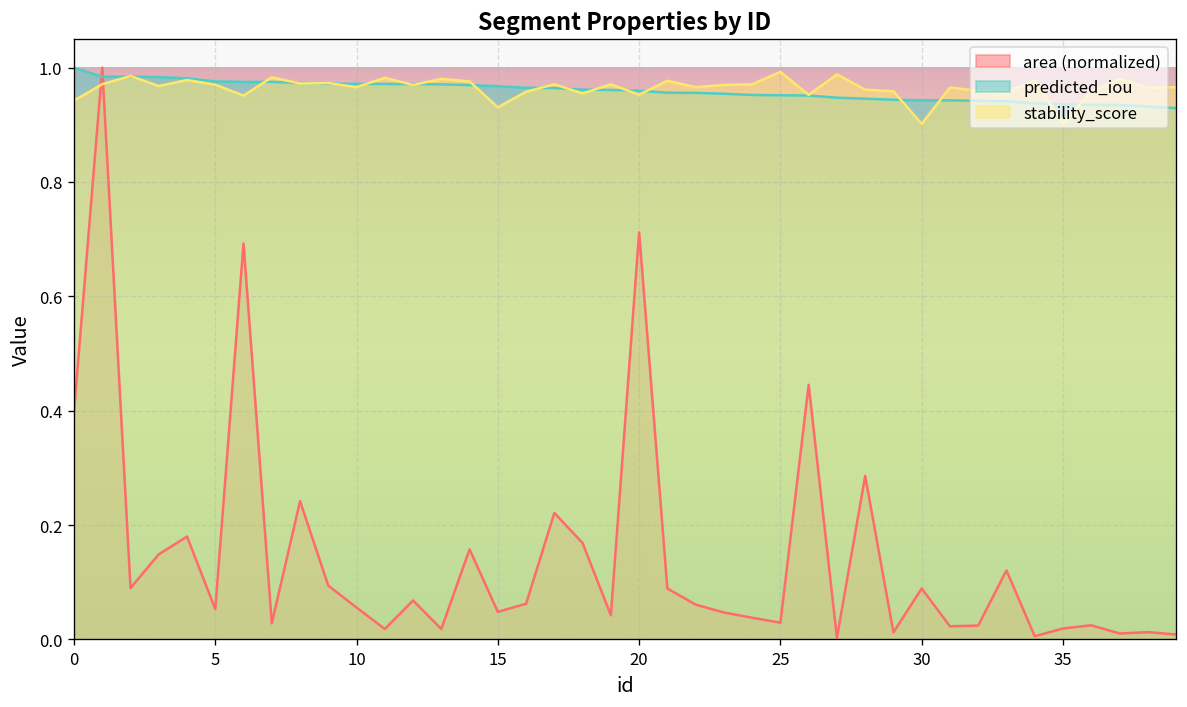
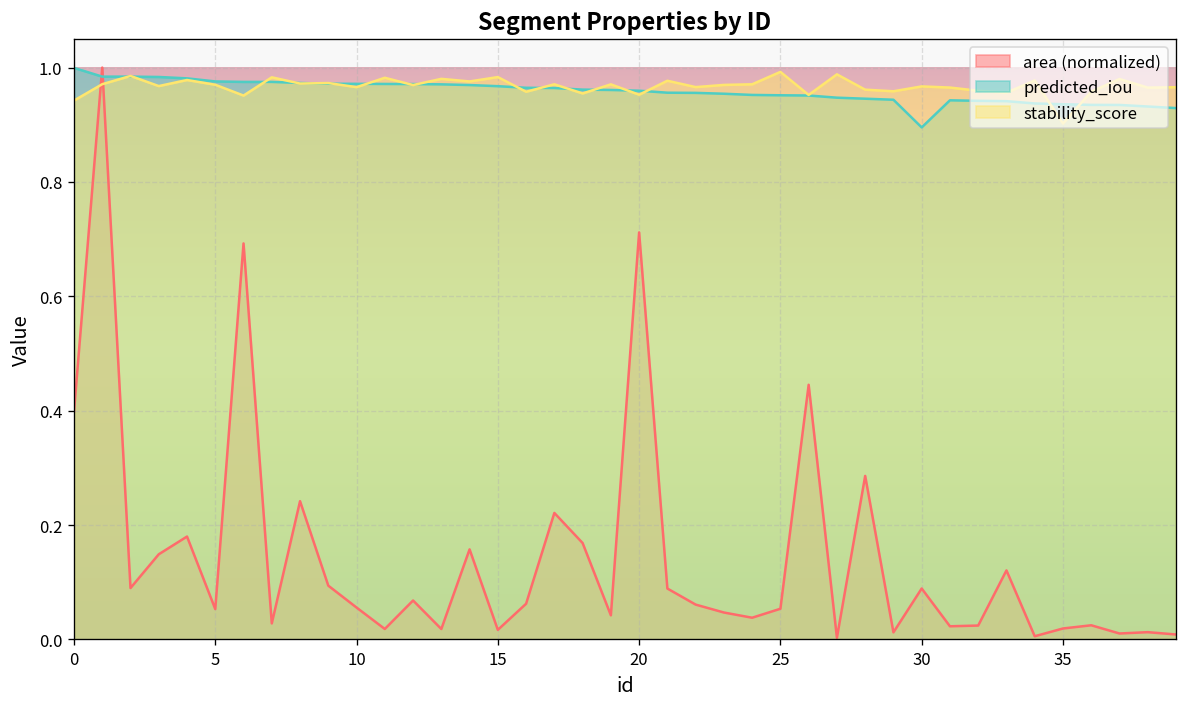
area (normalized), 15: 0.05 -> 0.02
stability_score, 15: 0.93 -> 0.98
area (normalized), 25: 0.03 -> 0.05
predicted_iou, 30: 0.94 -> 0.90
stability_score, 30: 0.90 -> 0.97
